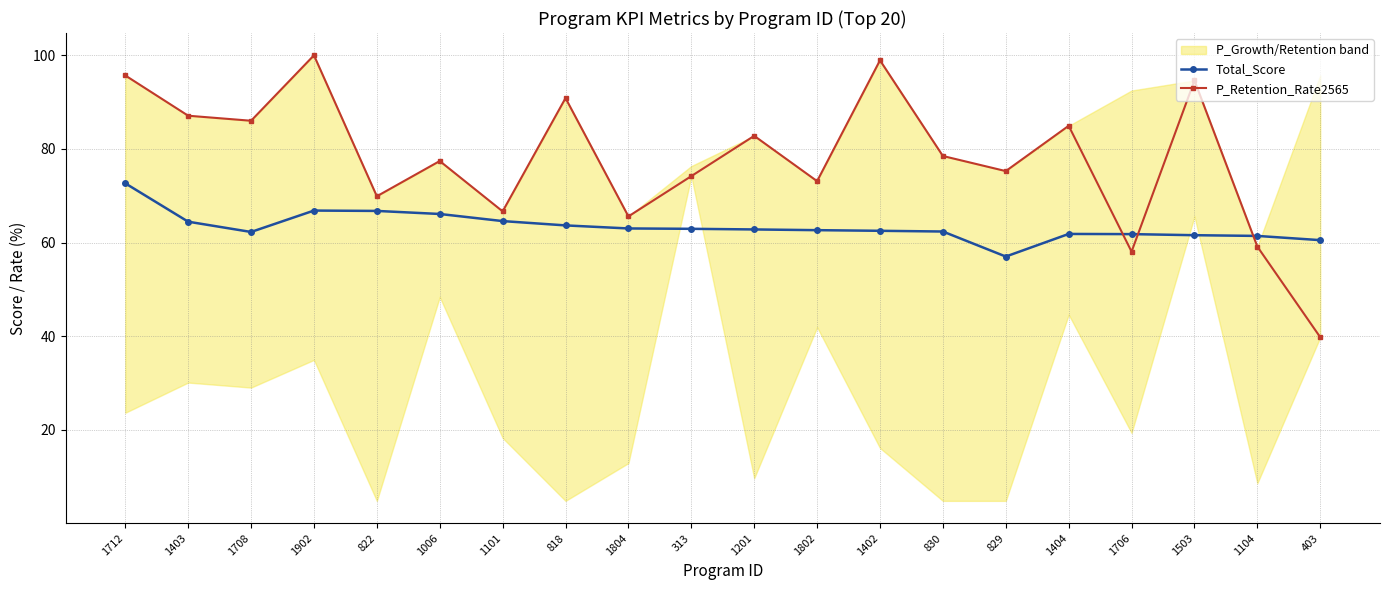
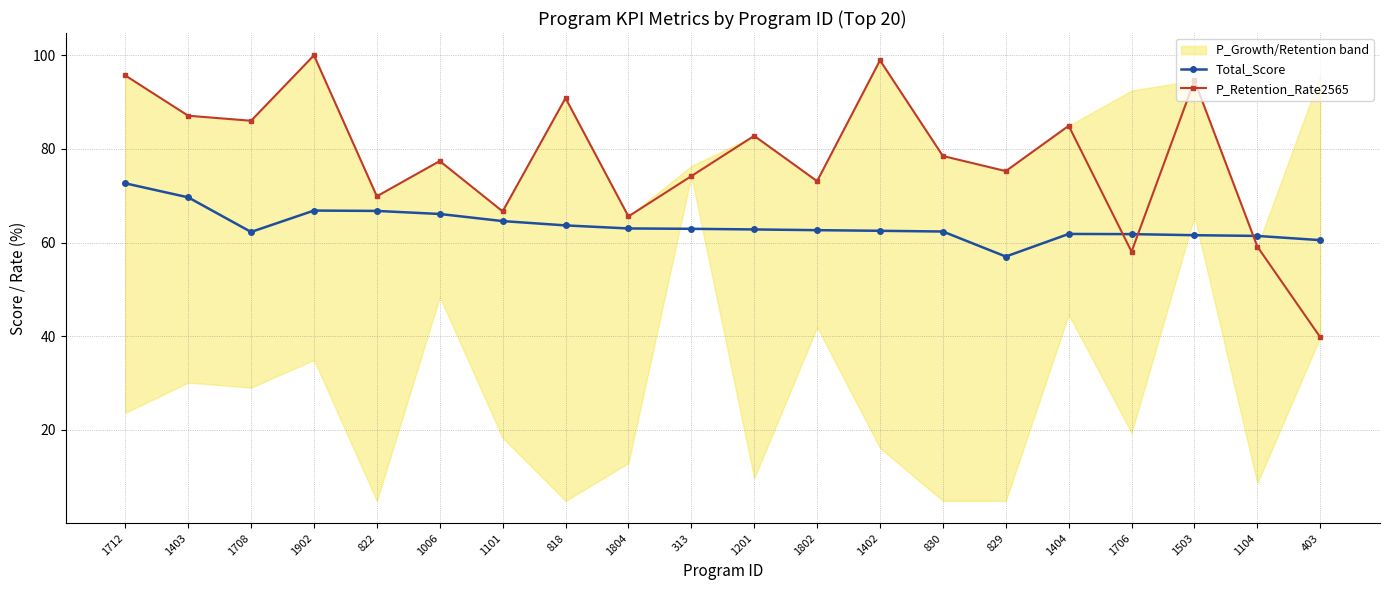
Total_Score, 1403: 64 -> 70
